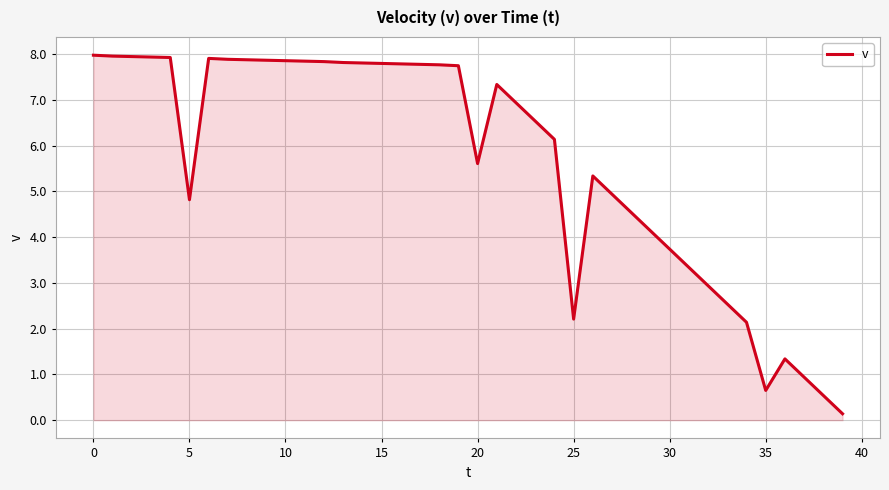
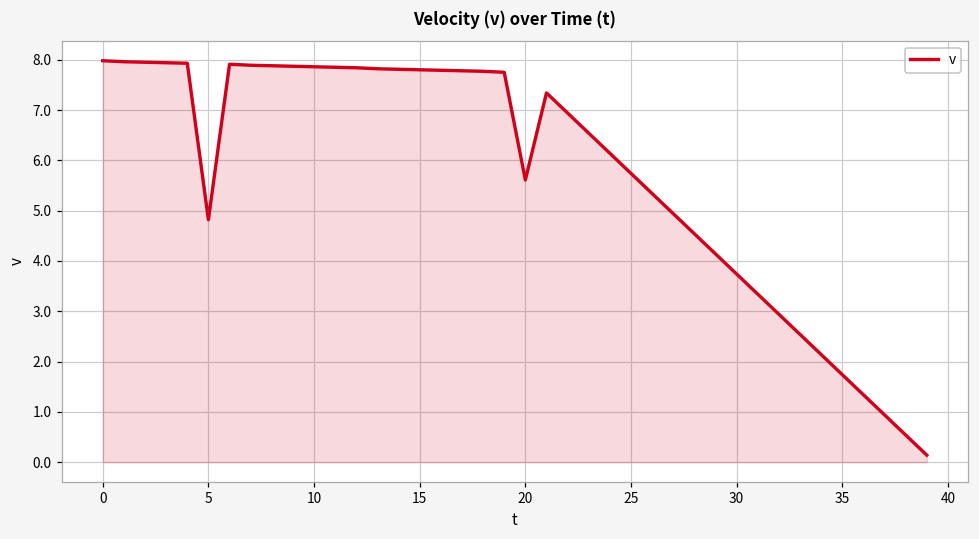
25: 2.2 -> 5.7
35: 0.7 -> 1.7
